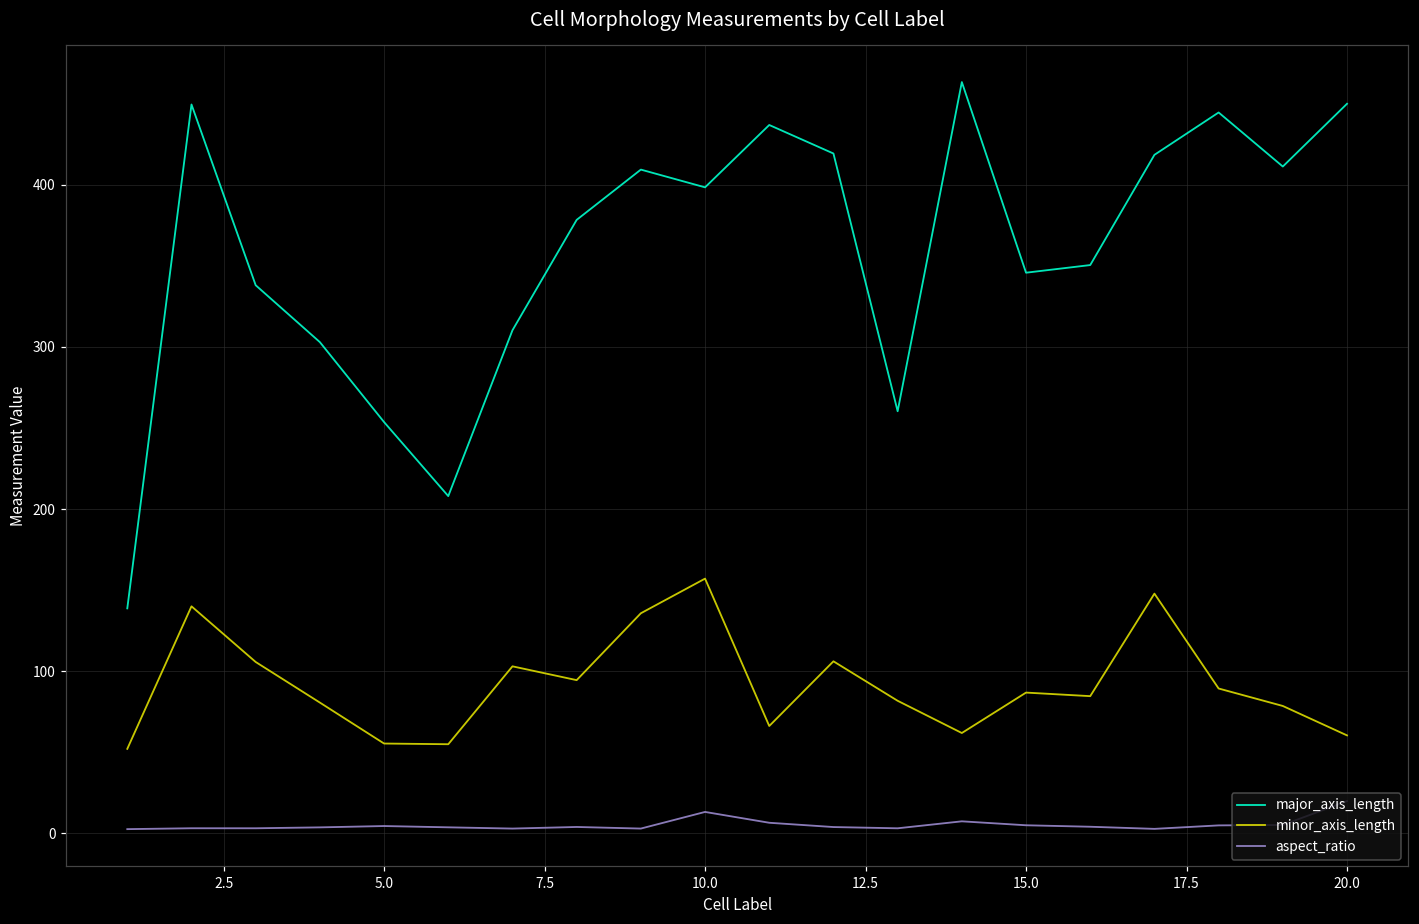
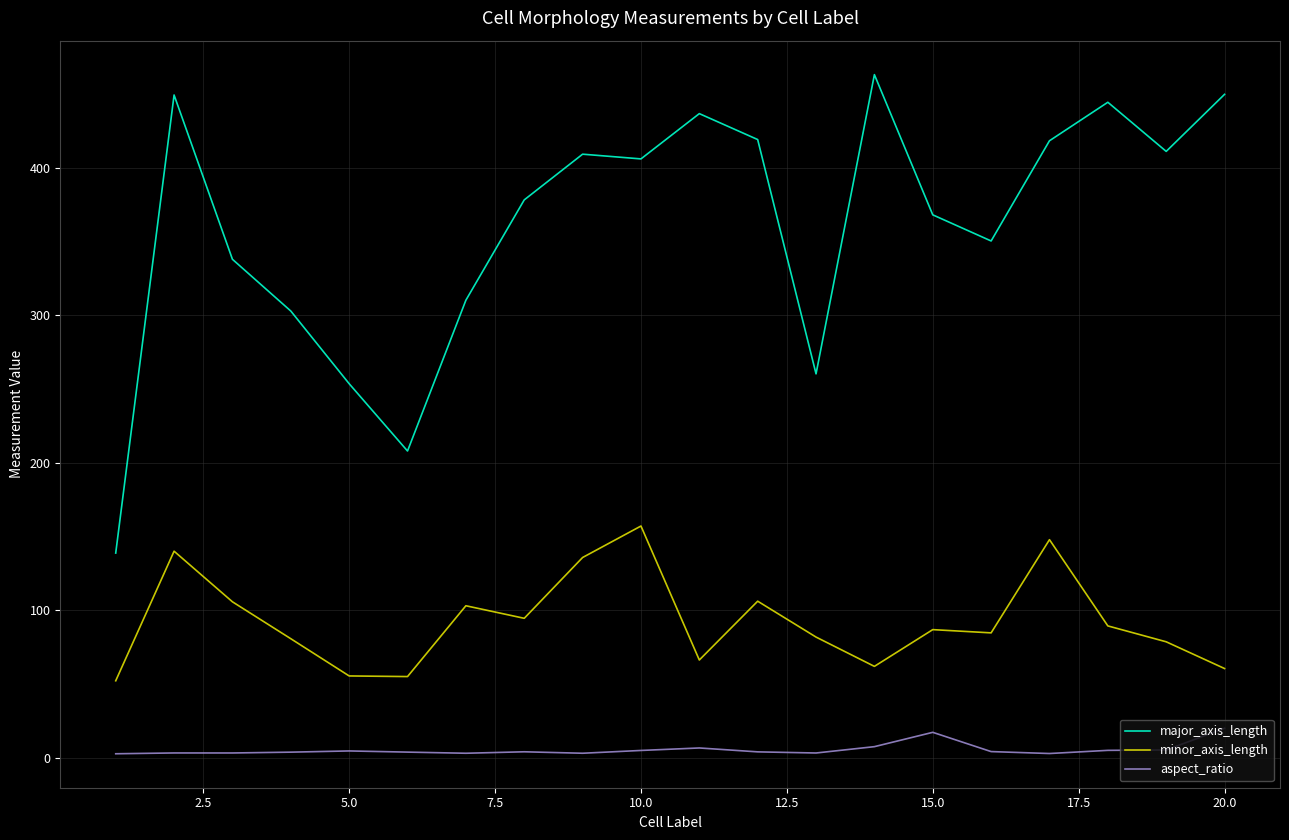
major_axis_length, 10.0: 398 -> 406
aspect_ratio, 10.0: 13 -> 5
major_axis_length, 15.0: 346 -> 368
aspect_ratio, 15.0: 5 -> 17
